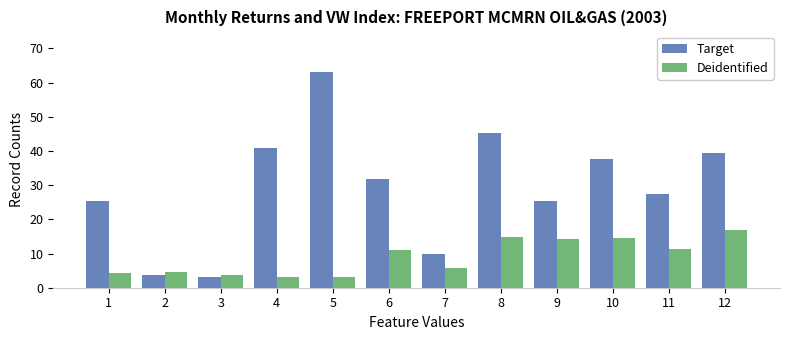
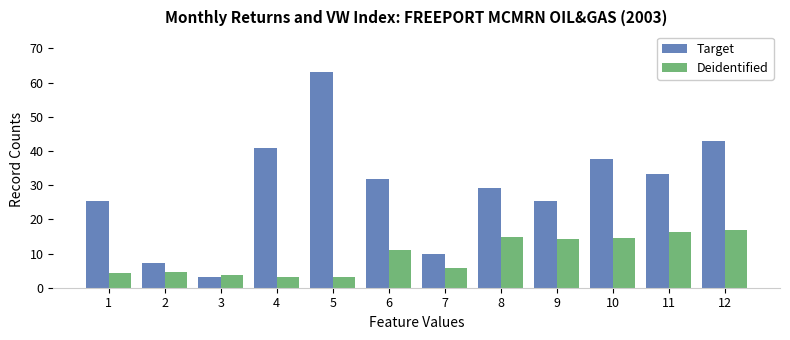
Target, 2: 4 -> 7
Target, 8: 45 -> 29
Target, 11: 27 -> 33
Deidentified, 11: 11 -> 16
Target, 12: 39 -> 43
